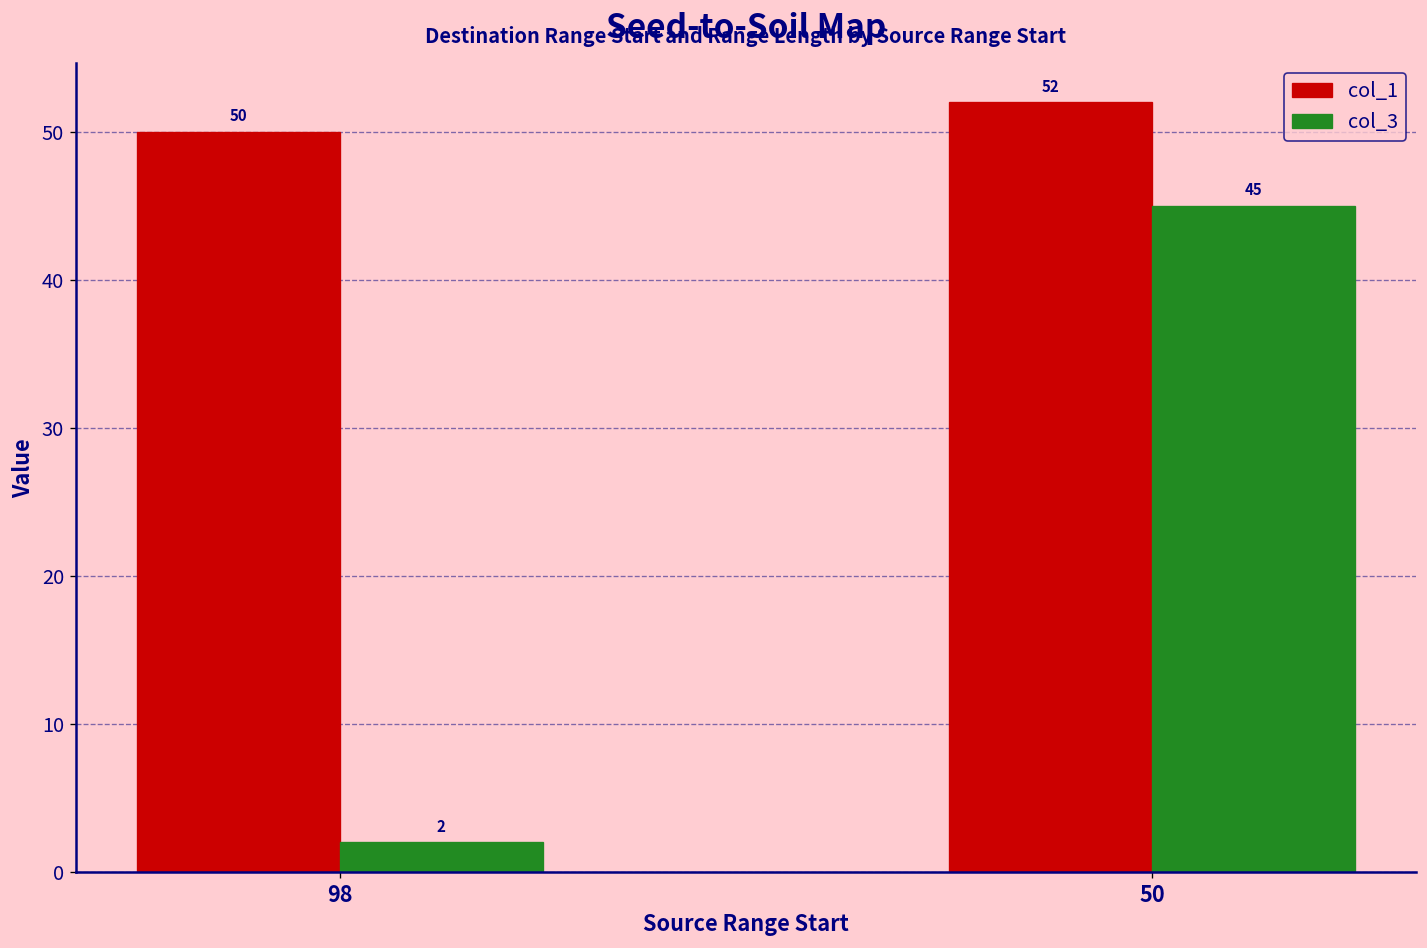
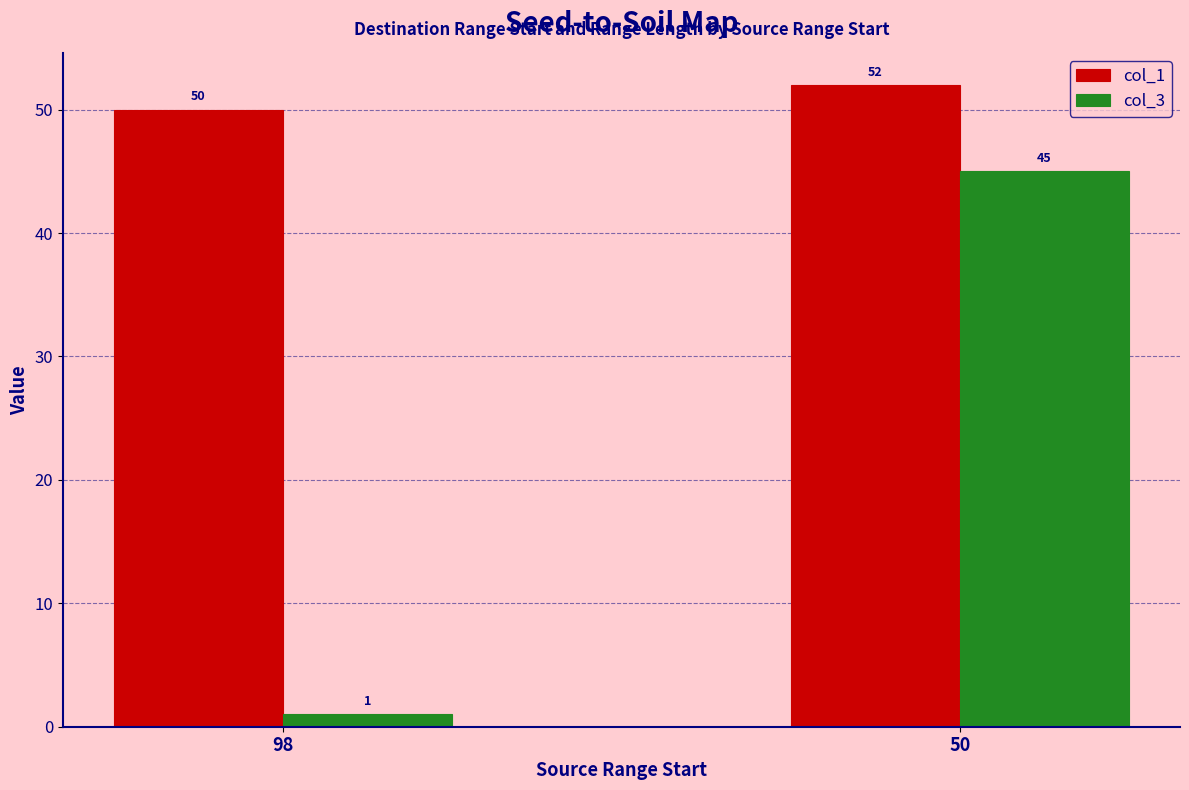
col_3, 98: 2 -> 1
